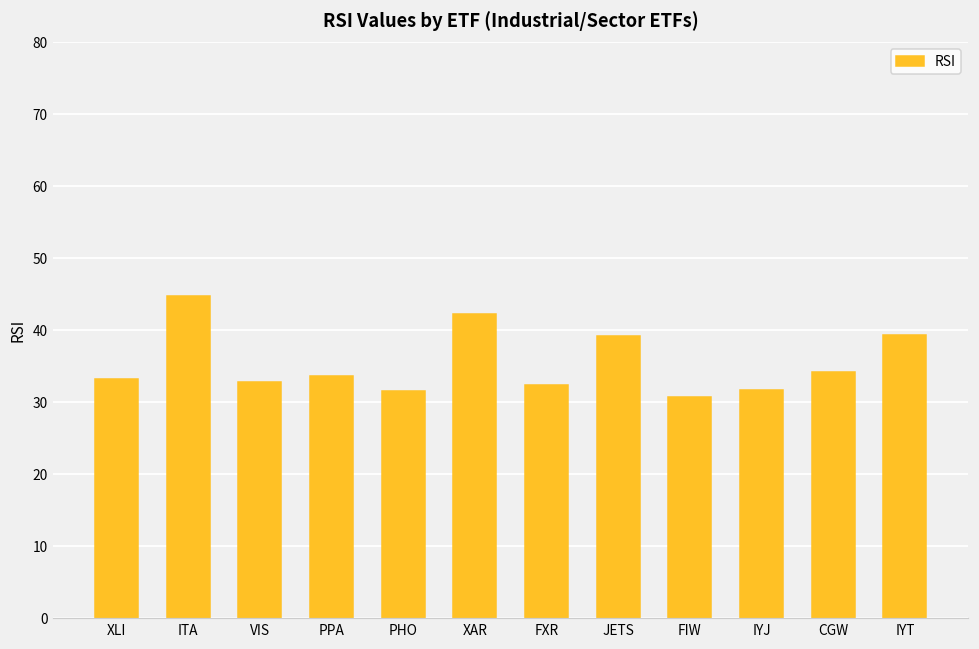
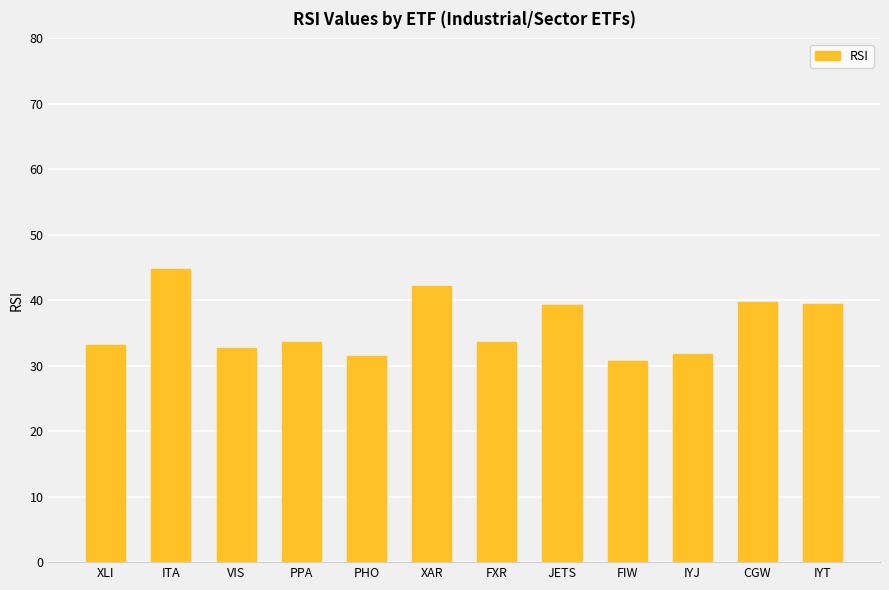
FXR: 32 -> 34
CGW: 34 -> 40
